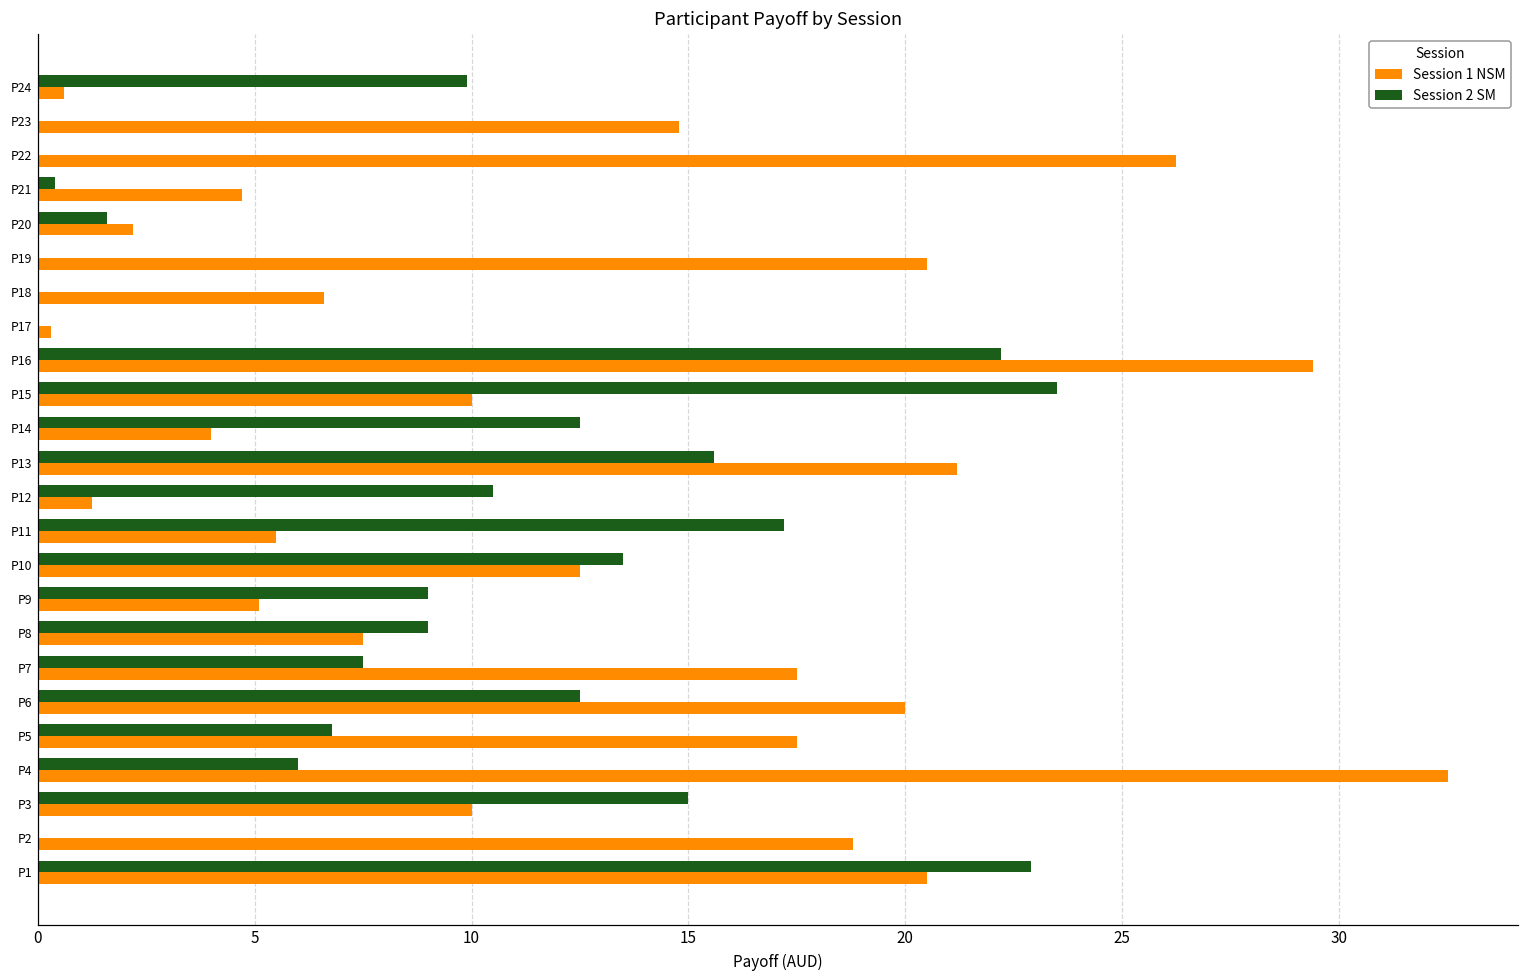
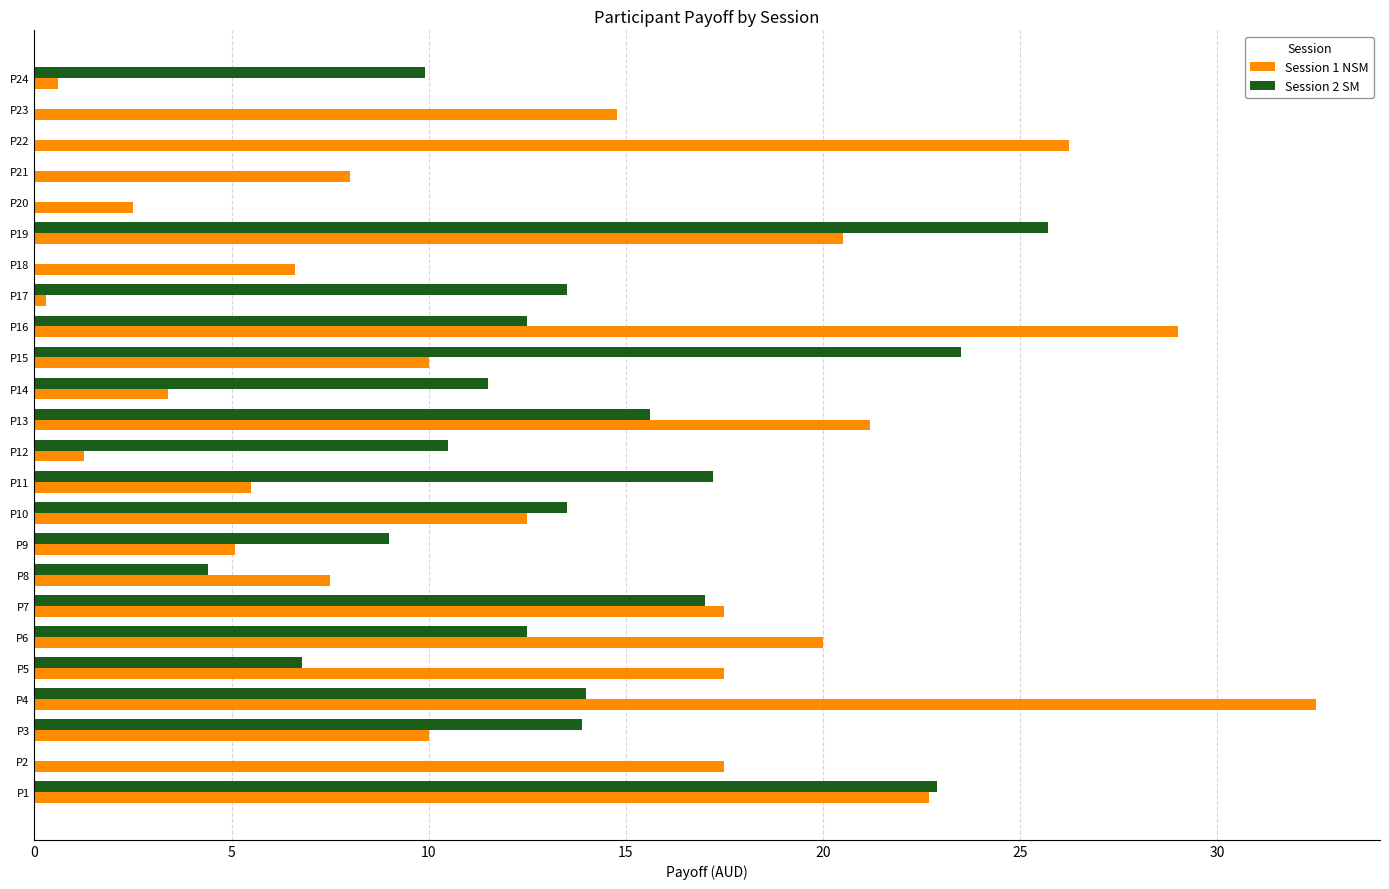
Session 2 SM, P21: 0.4 -> 0.0
Session 1 NSM, P21: 4.7 -> 8.0
Session 2 SM, P20: 1.6 -> 0.0
Session 1 NSM, P20: 2.2 -> 2.5
Session 2 SM, P19: 0.0 -> 25.7
Session 2 SM, P17: 0.0 -> 13.5
Session 2 SM, P16: 22.2 -> 12.5
Session 1 NSM, P16: 29.4 -> 29.0
Session 2 SM, P14: 12.5 -> 11.5
Session 1 NSM, P14: 4.0 -> 3.4
Session 2 SM, P8: 9.0 -> 4.4
Session 2 SM, P7: 7.5 -> 17.0
Session 2 SM, P4: 6 -> 14
Session 2 SM, P3: 15.0 -> 13.9
Session 1 NSM, P2: 18.8 -> 17.5
Session 1 NSM, P1: 20.5 -> 22.7
